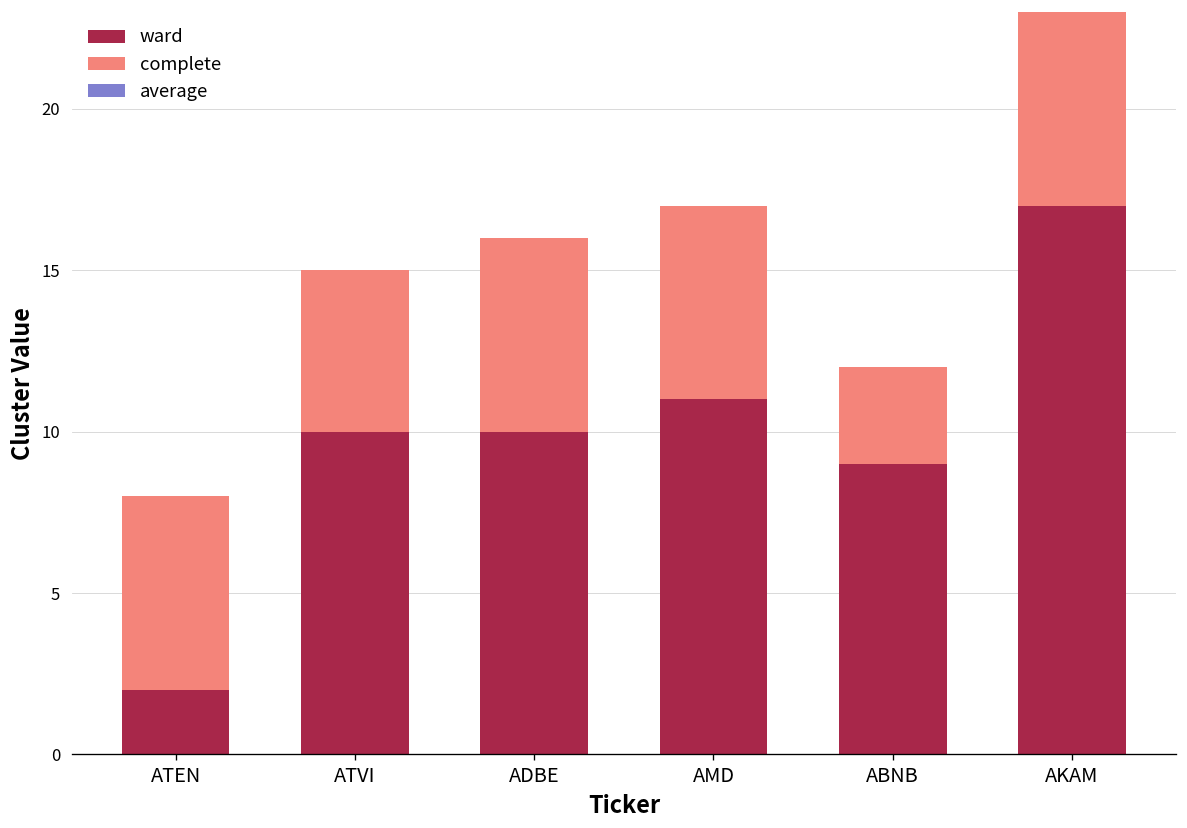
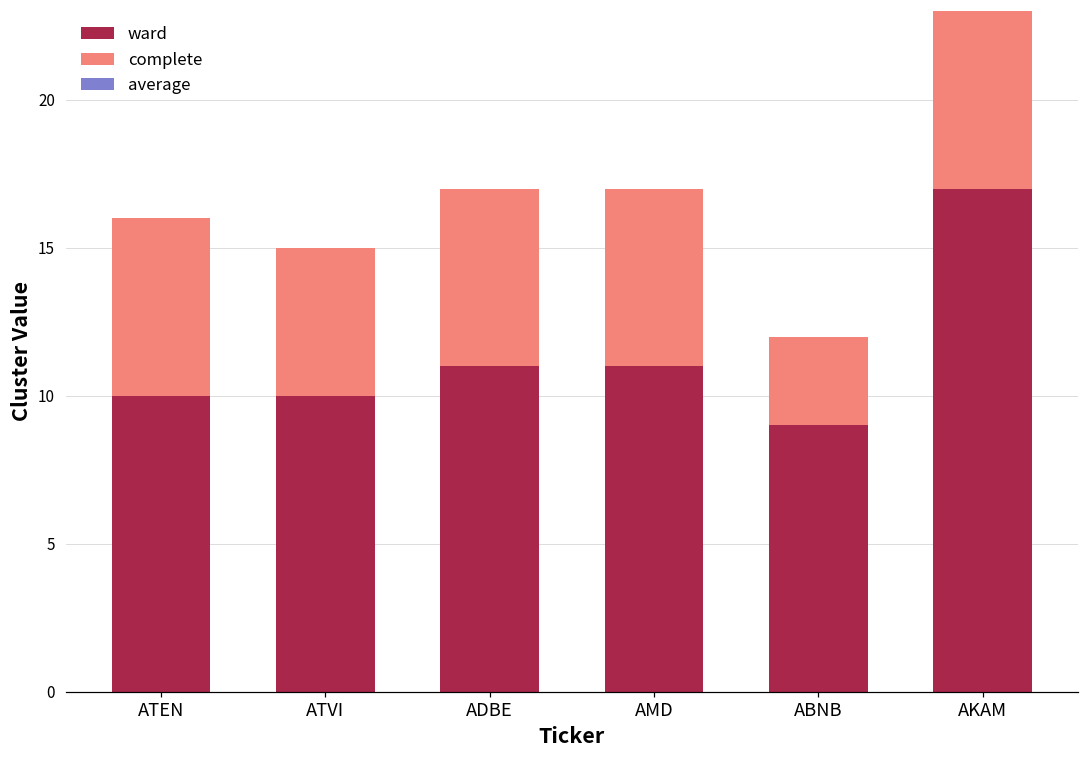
ward, ATEN: 2 -> 10
ward, ADBE: 10 -> 11
